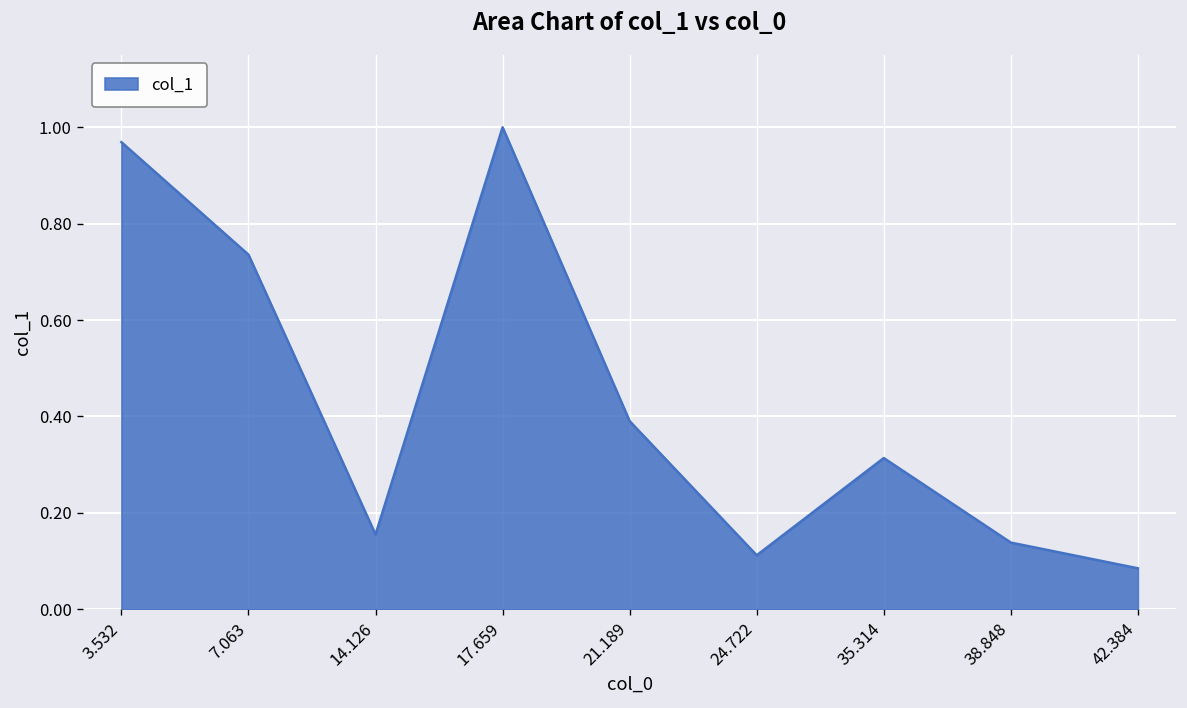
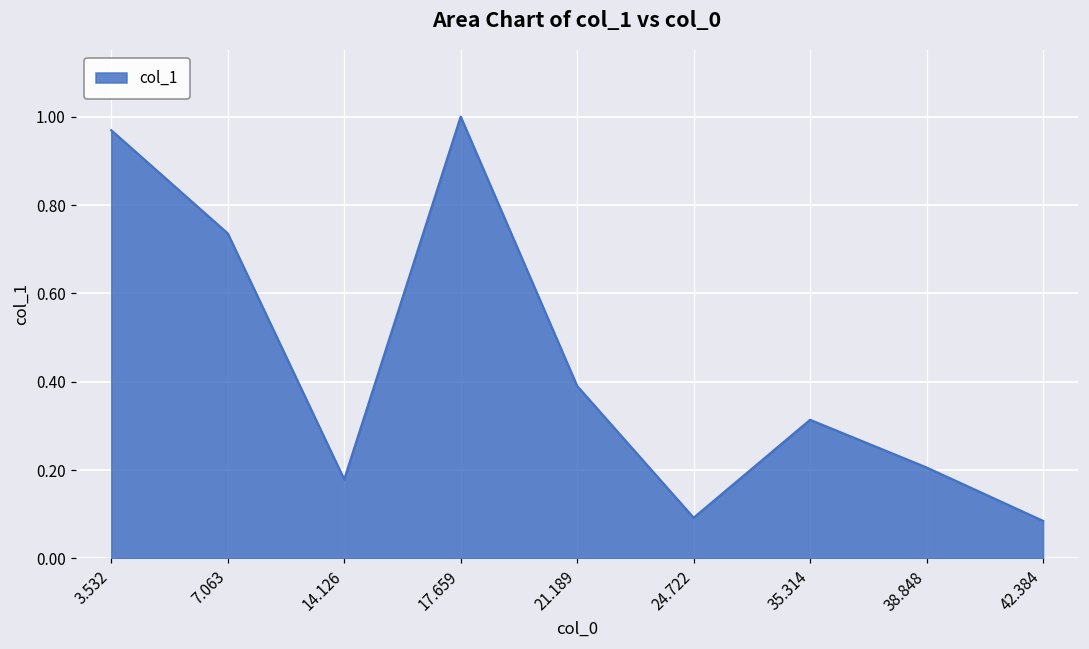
14.126: 0.15 -> 0.18
24.722: 0.11 -> 0.09
38.848: 0.14 -> 0.21
